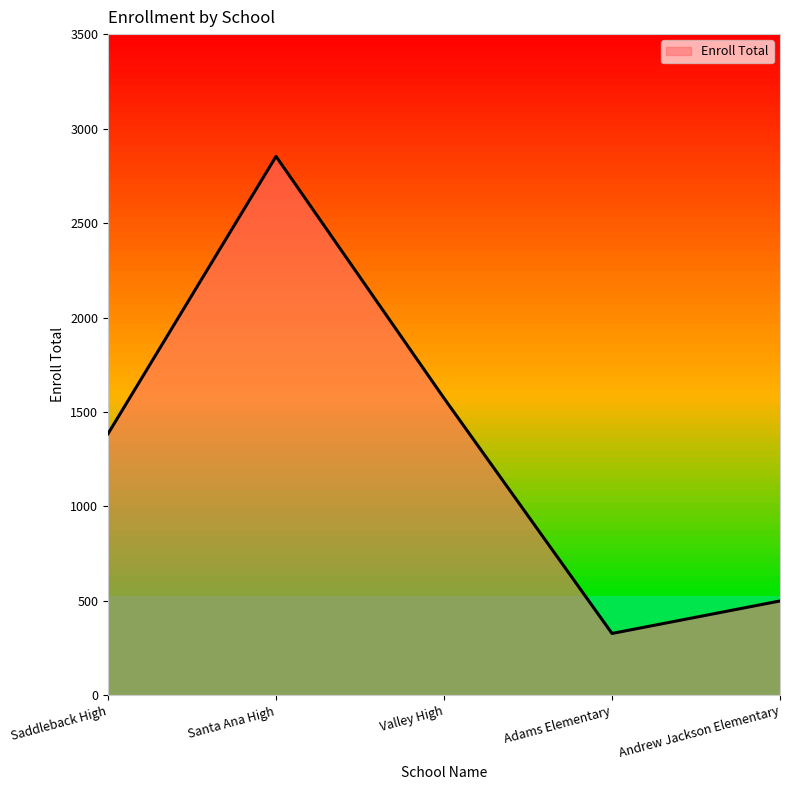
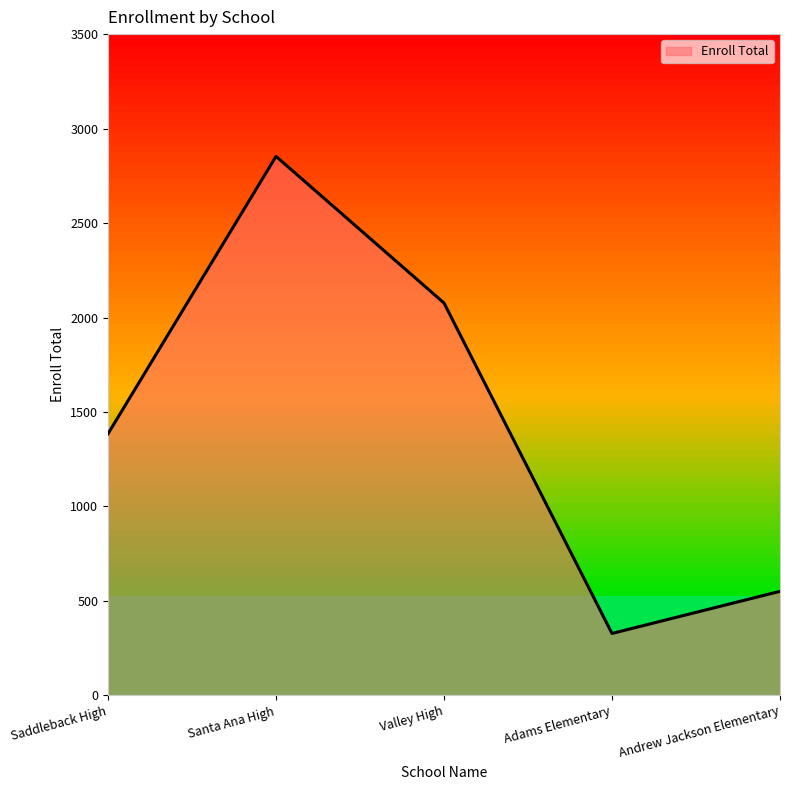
Valley High: 1570 -> 2080
Andrew Jackson Elementary: 500 -> 550
